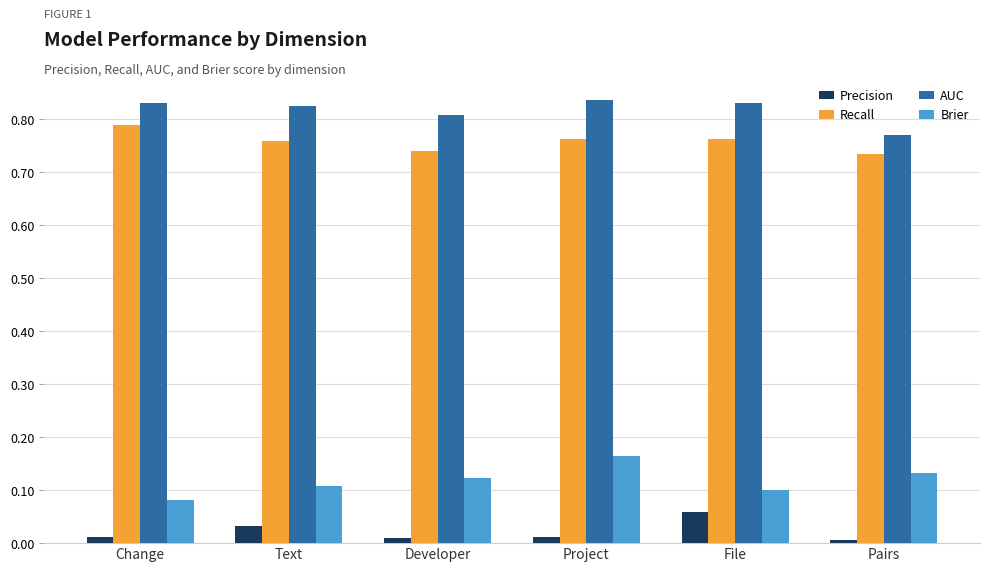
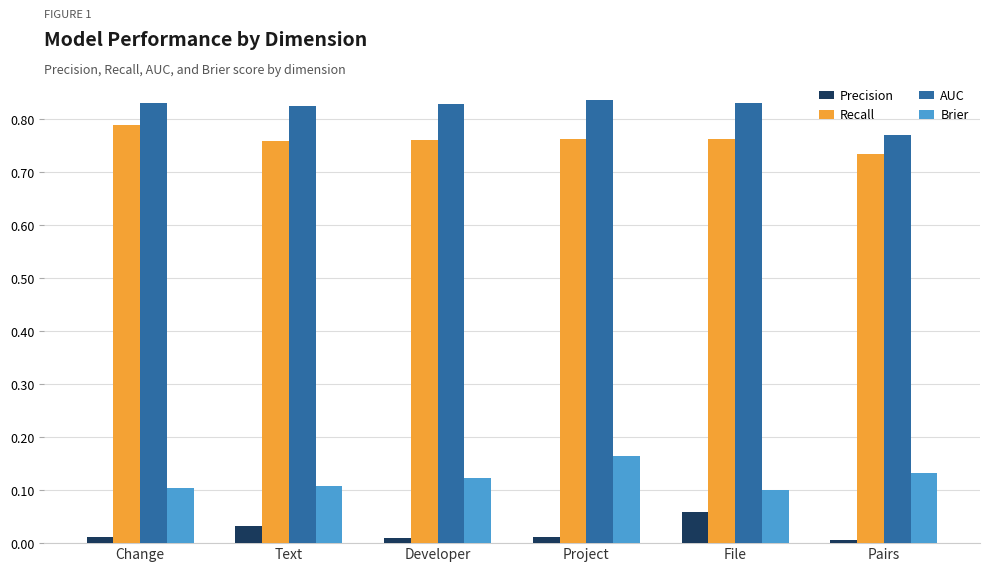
Brier, Change: 0.08 -> 0.10
Recall, Developer: 0.74 -> 0.76
AUC, Developer: 0.81 -> 0.83
